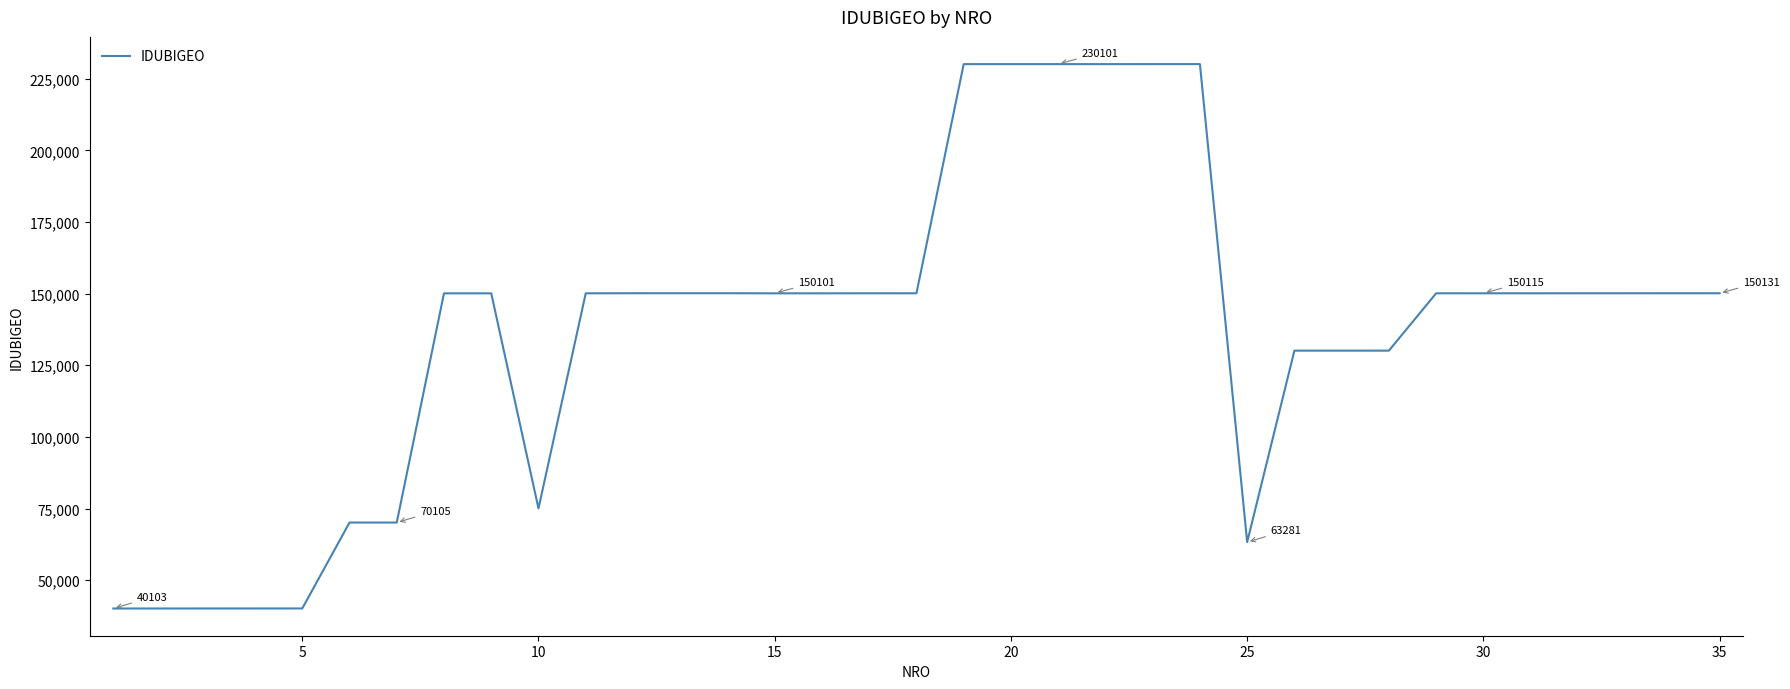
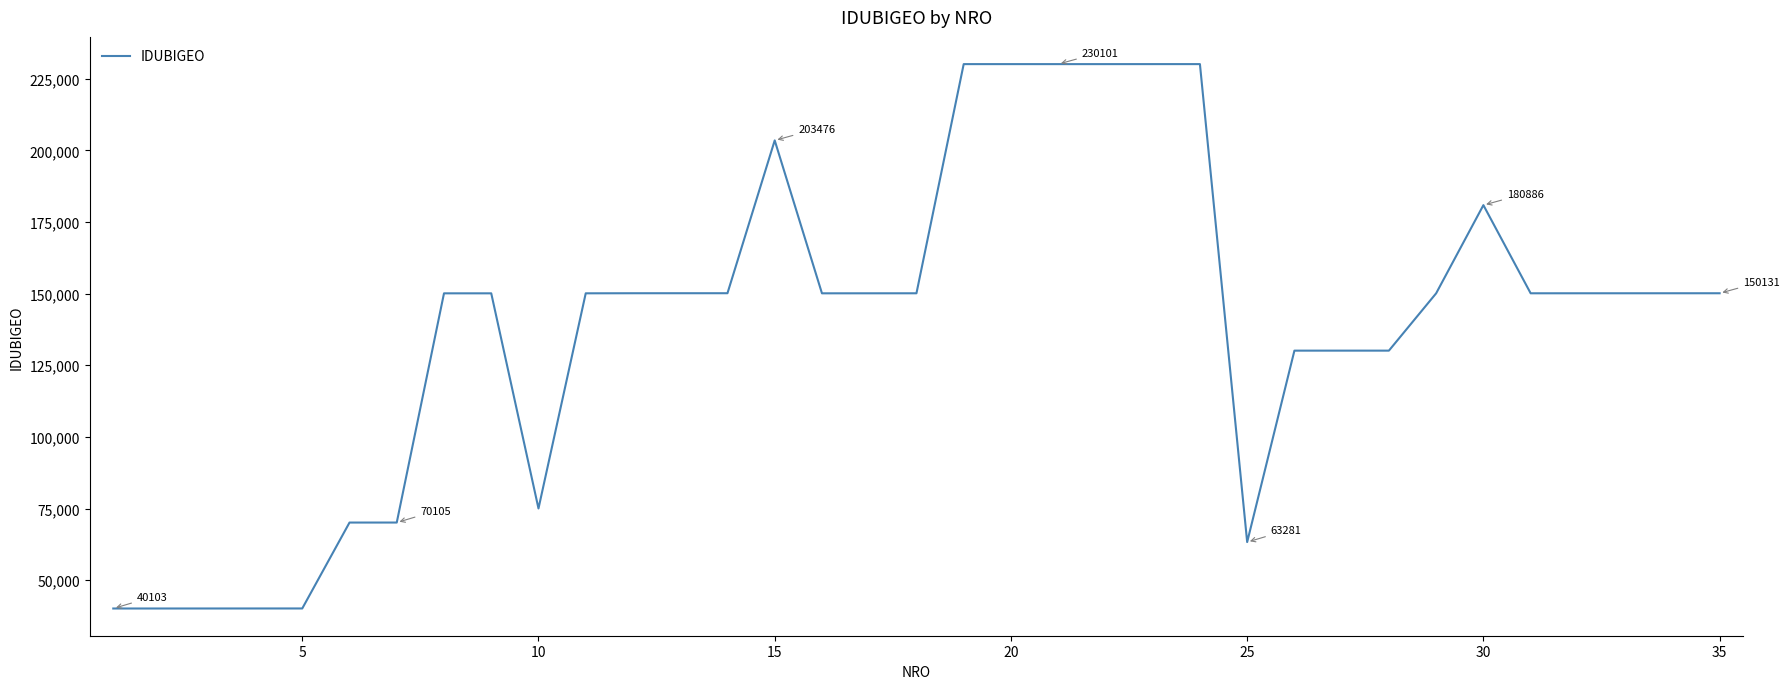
15: 150101 -> 203476
30: 150115 -> 180886
